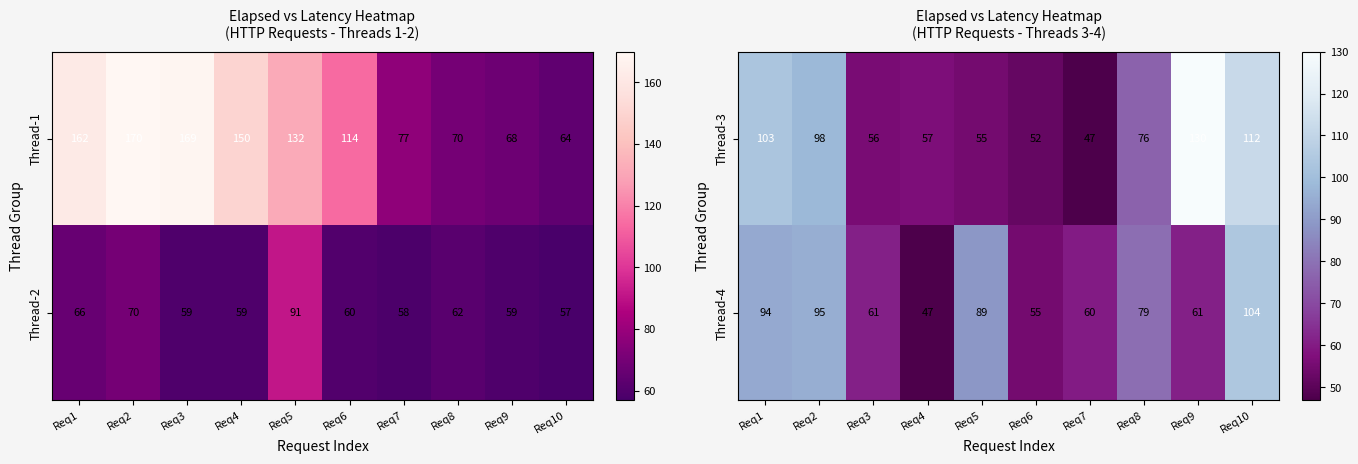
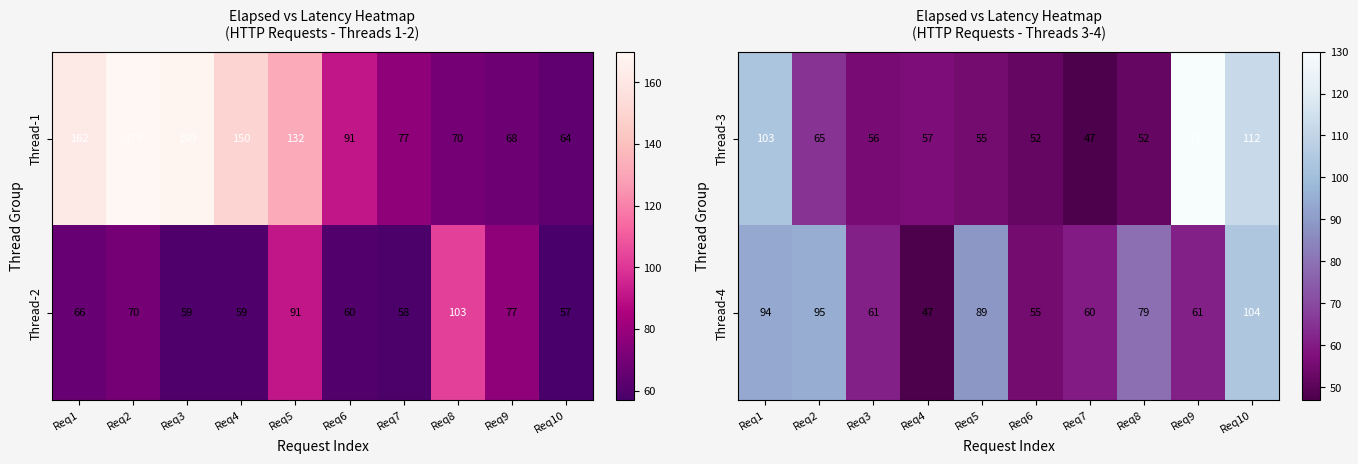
Elapsed vs Latency Heatmap (HTTP Requests - Threads 1-2), Thread-1, Req6: 114 -> 91
Elapsed vs Latency Heatmap (HTTP Requests - Threads 1-2), Thread-2, Req8: 62 -> 103
Elapsed vs Latency Heatmap (HTTP Requests - Threads 1-2), Thread-2, Req9: 59 -> 77
Elapsed vs Latency Heatmap (HTTP Requests - Threads 3-4), Thread-3, Req2: 98 -> 65
Elapsed vs Latency Heatmap (HTTP Requests - Threads 3-4), Thread-3, Req8: 76 -> 52
